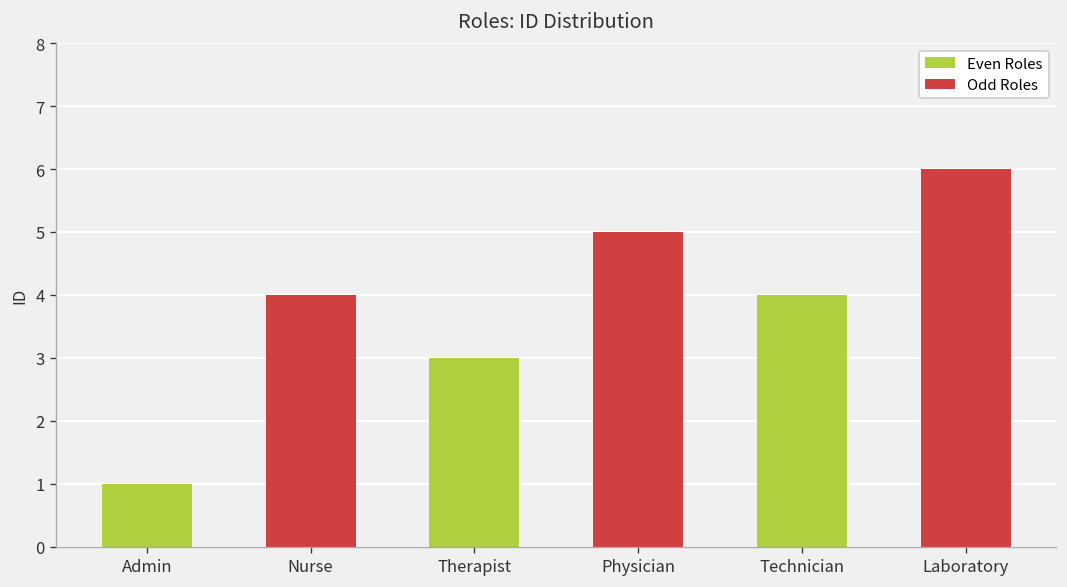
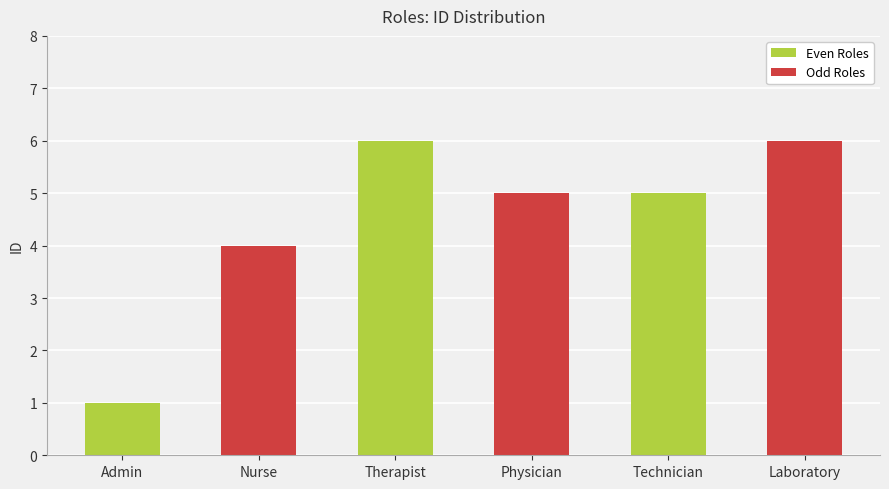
Therapist: 3 -> 6
Technician: 4 -> 5
